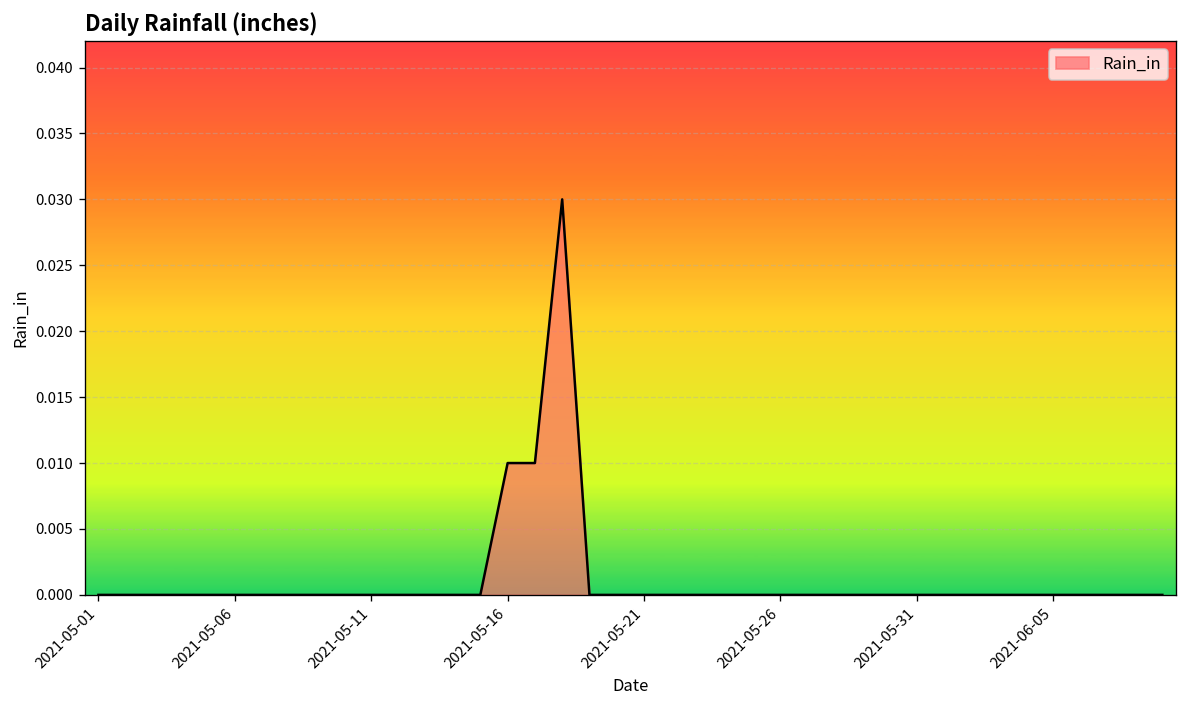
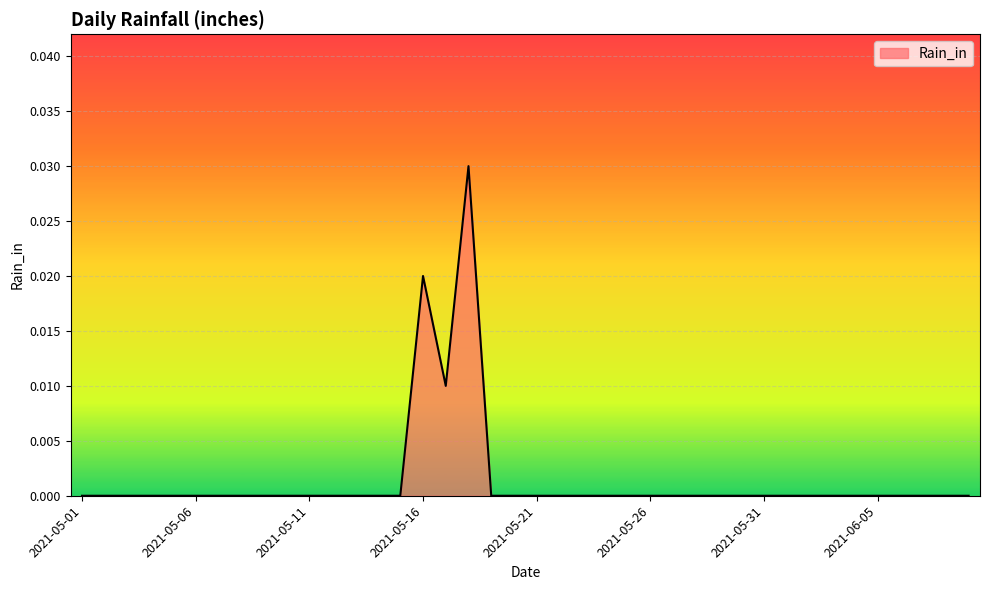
2021-05-16: 0.01 -> 0.02
